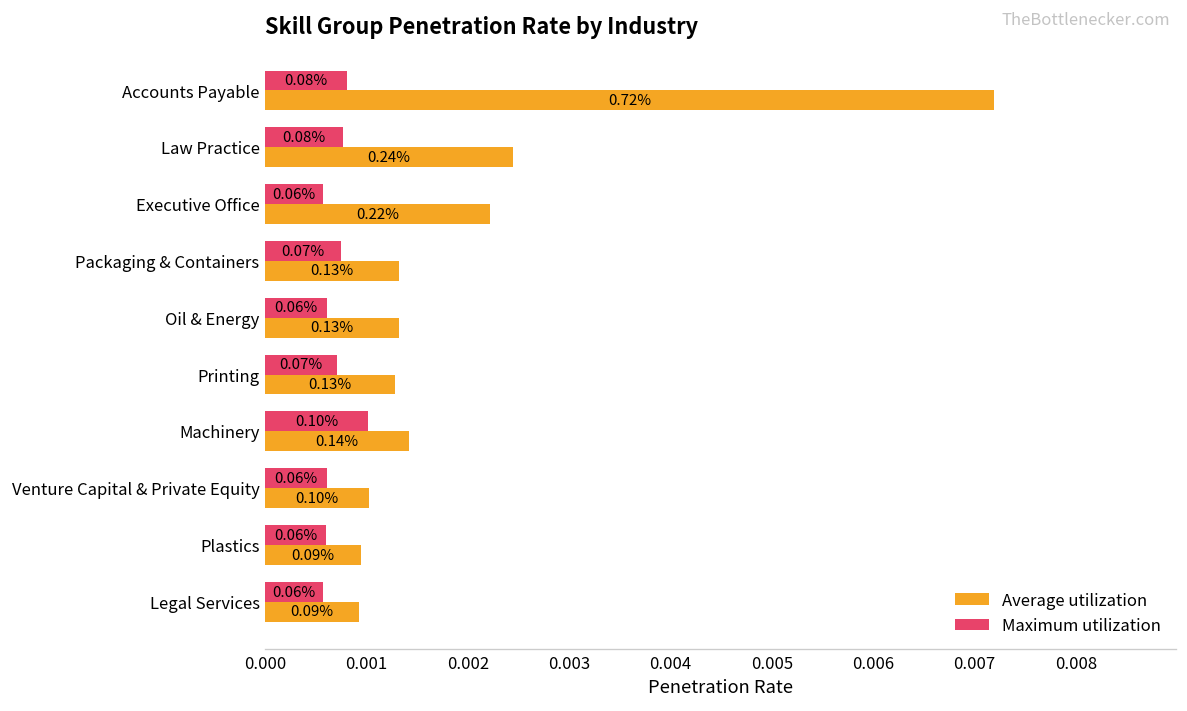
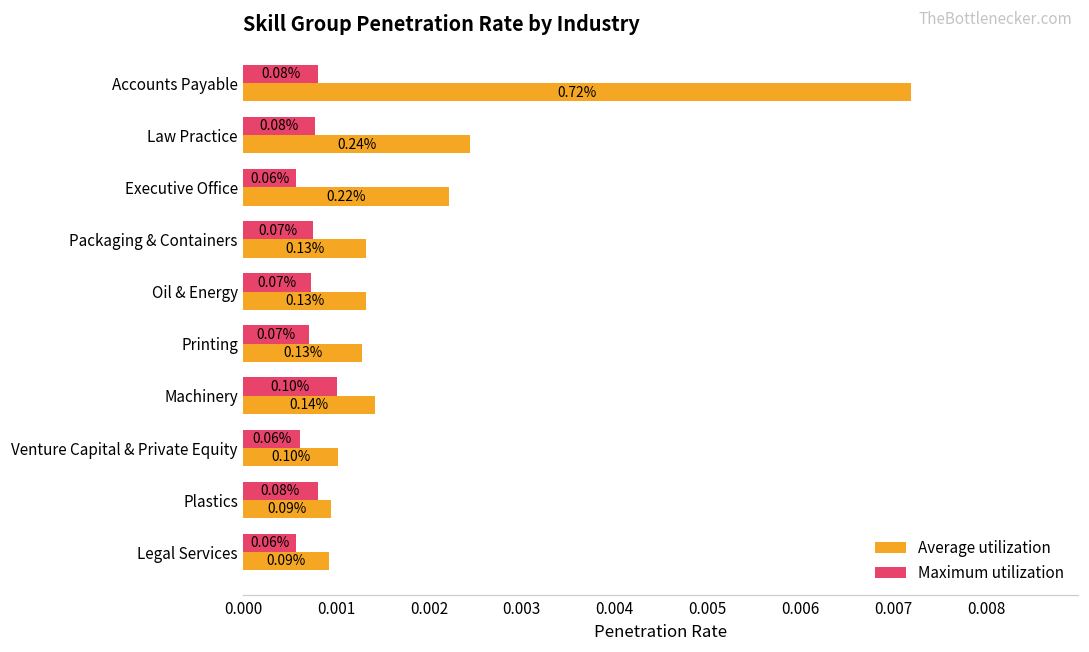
Maximum utilization, Oil & Energy: 0.06% -> 0.07%
Maximum utilization, Plastics: 0.06% -> 0.08%
